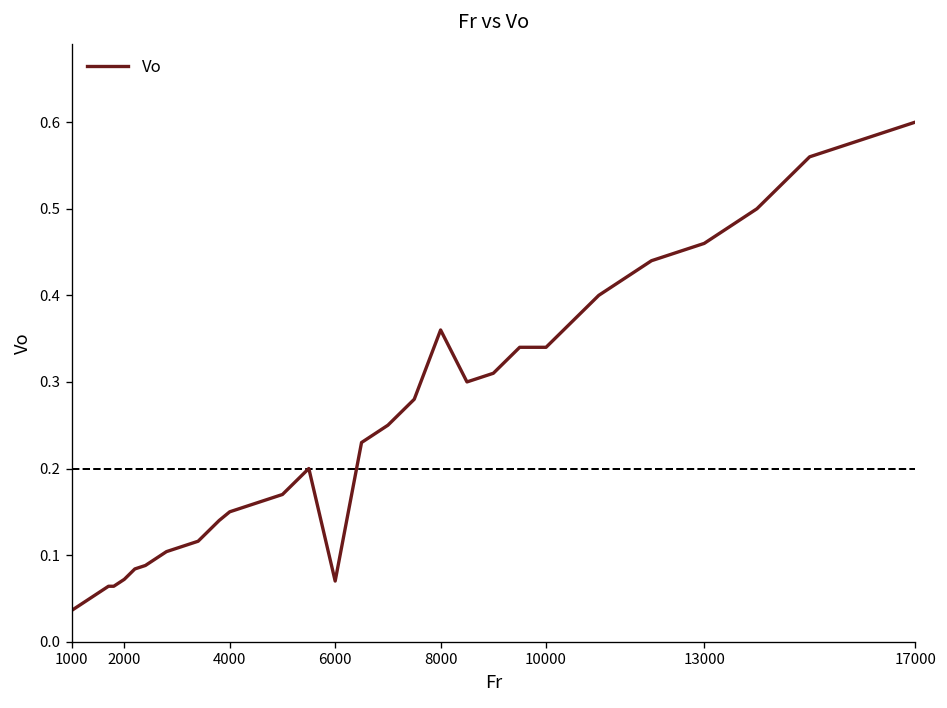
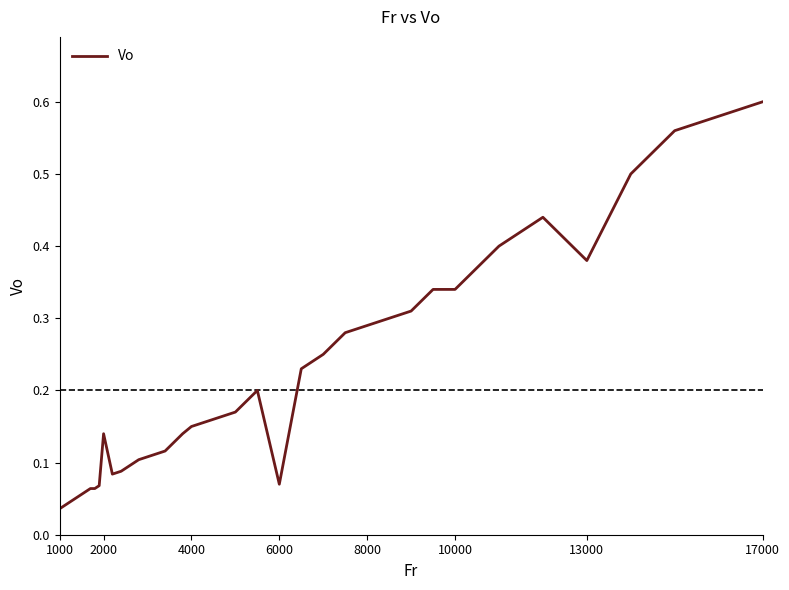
2000: 0.07 -> 0.14
8000: 0.36 -> 0.29
13000: 0.46 -> 0.38
